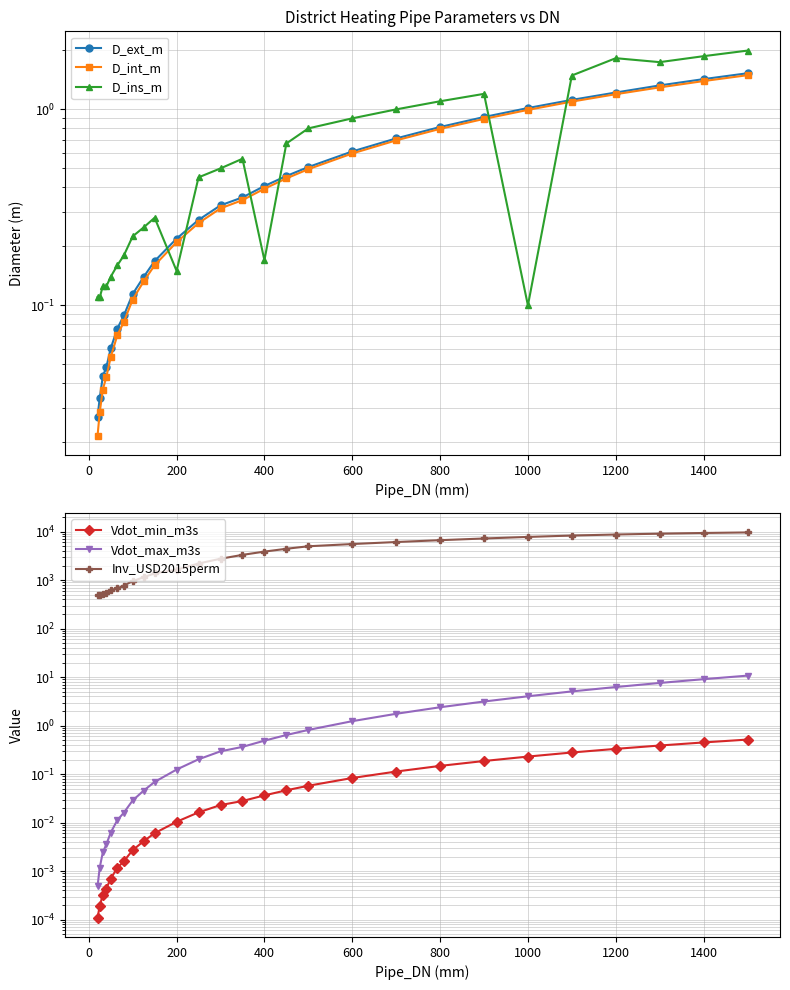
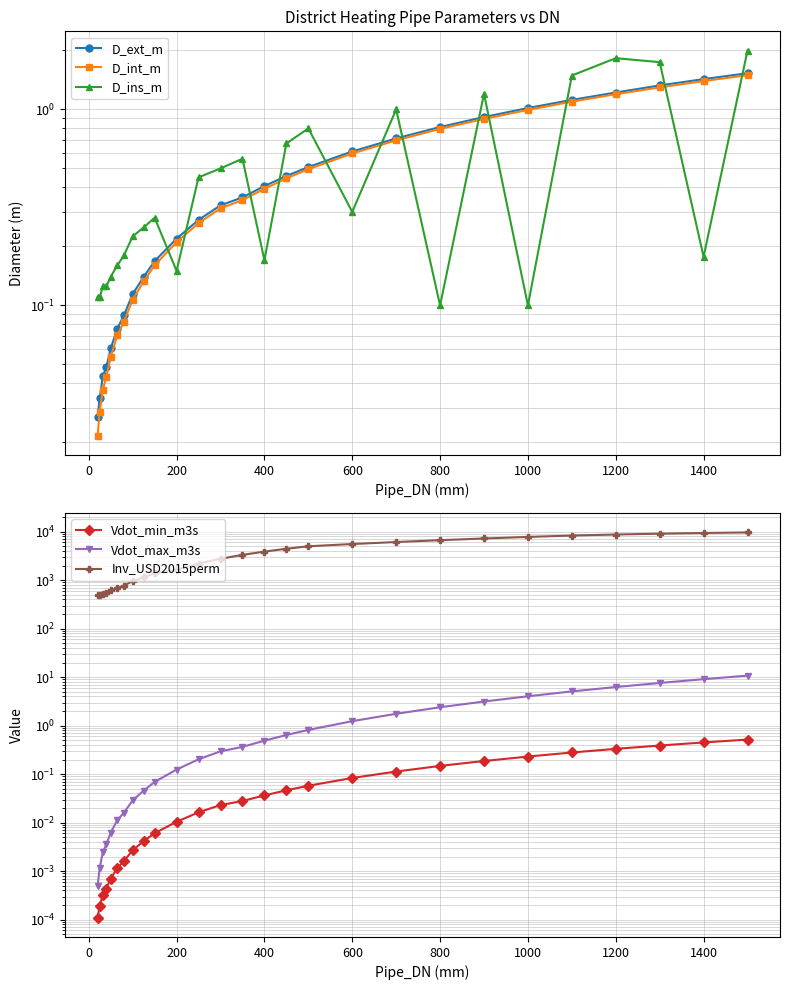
District Heating Pipe Parameters vs DN, D_ins_m, 600: 0.9 -> 0.3
District Heating Pipe Parameters vs DN, D_ins_m, 800: 1.1 -> 0.1
District Heating Pipe Parameters vs DN, D_ins_m, 1400: 1.9 -> 0.18
